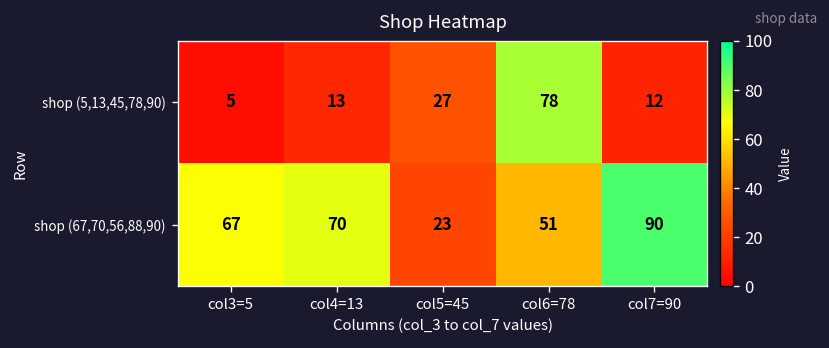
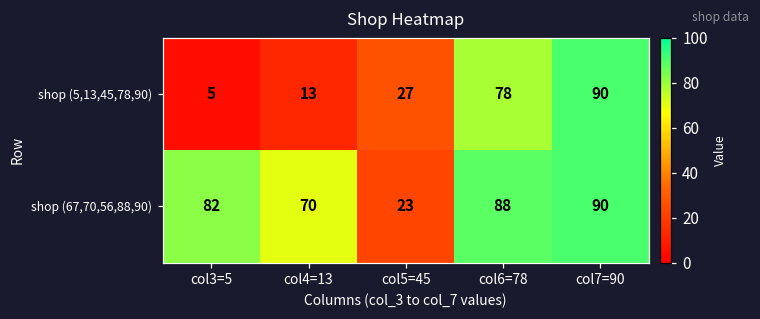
shop (5,13,45,78,90), col7=90: 12 -> 90
shop (67,70,56,88,90), col3=5: 67 -> 82
shop (67,70,56,88,90), col6=78: 51 -> 88
